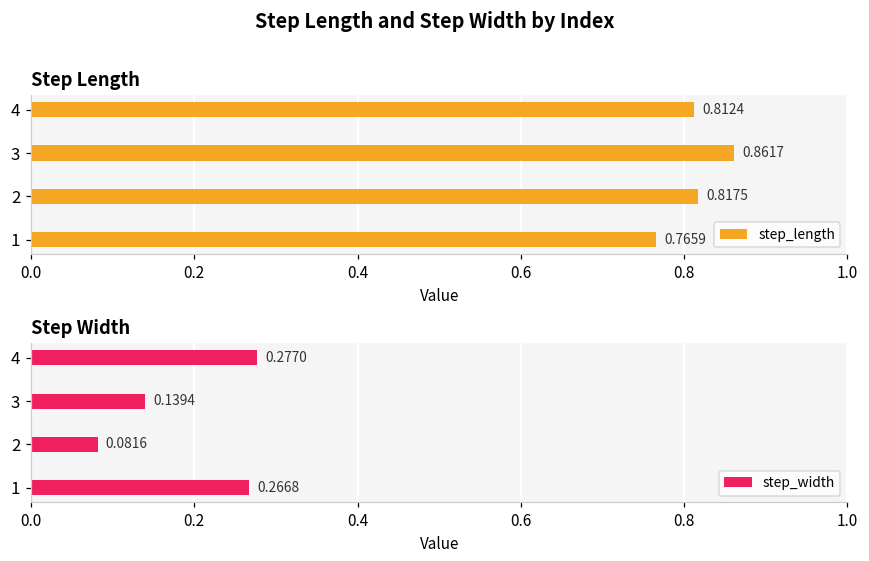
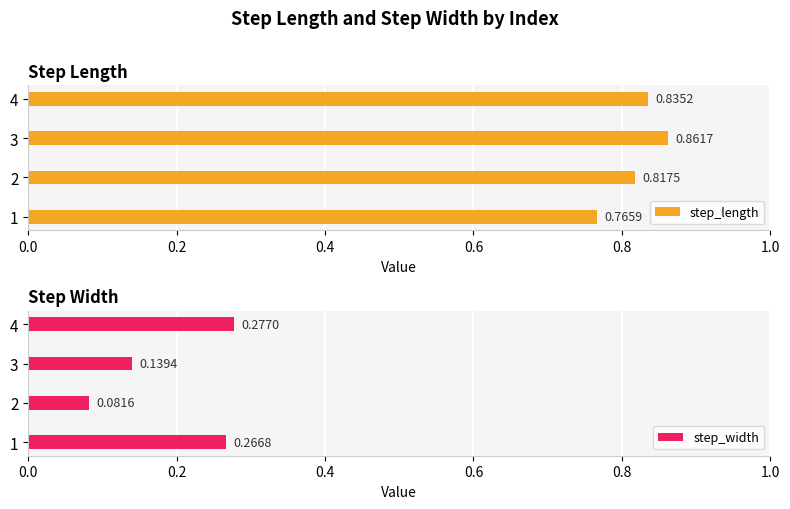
Step Length, 4: 0.8124 -> 0.8352
